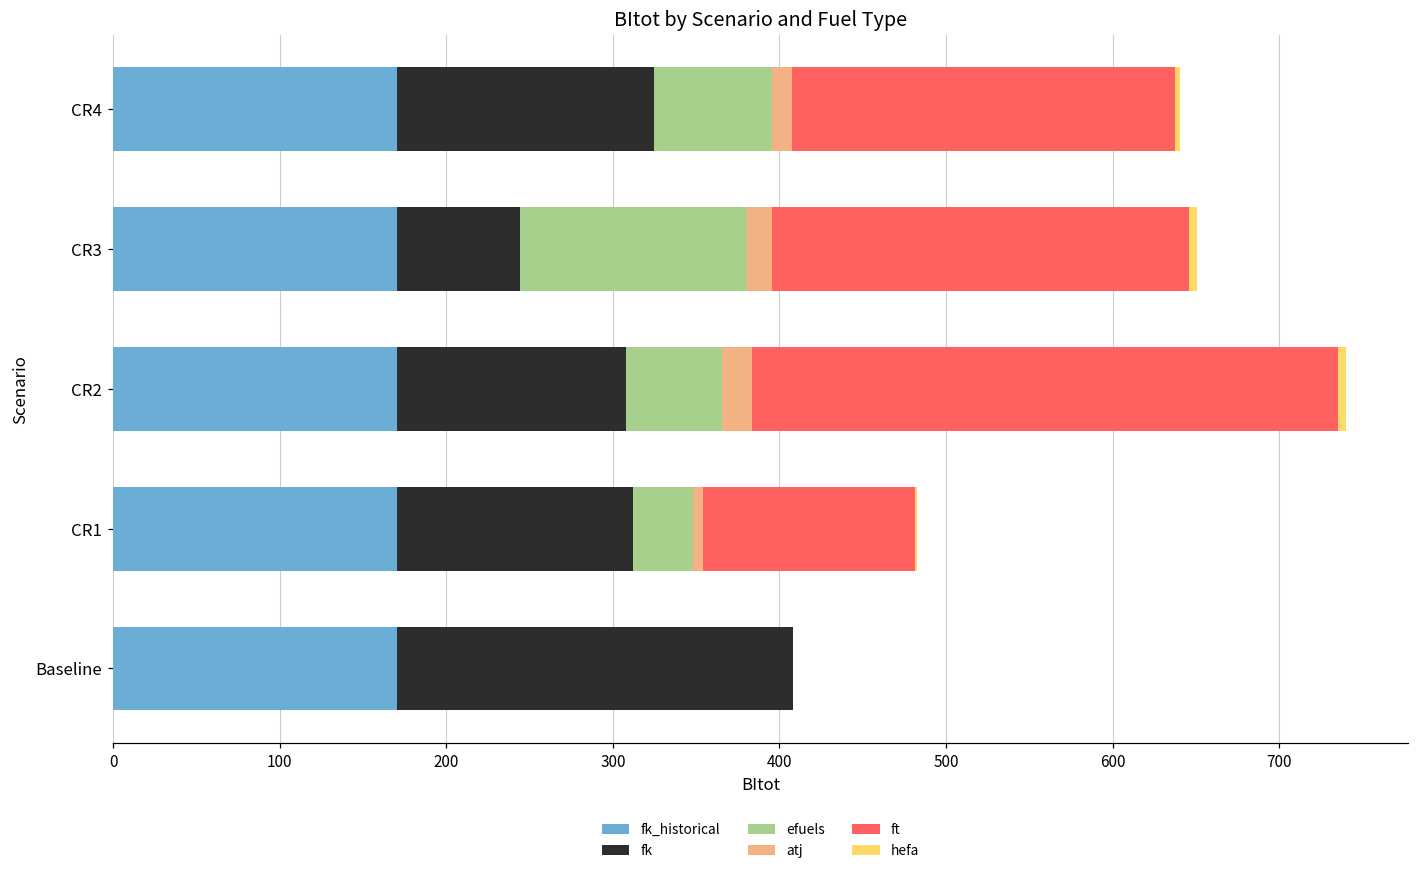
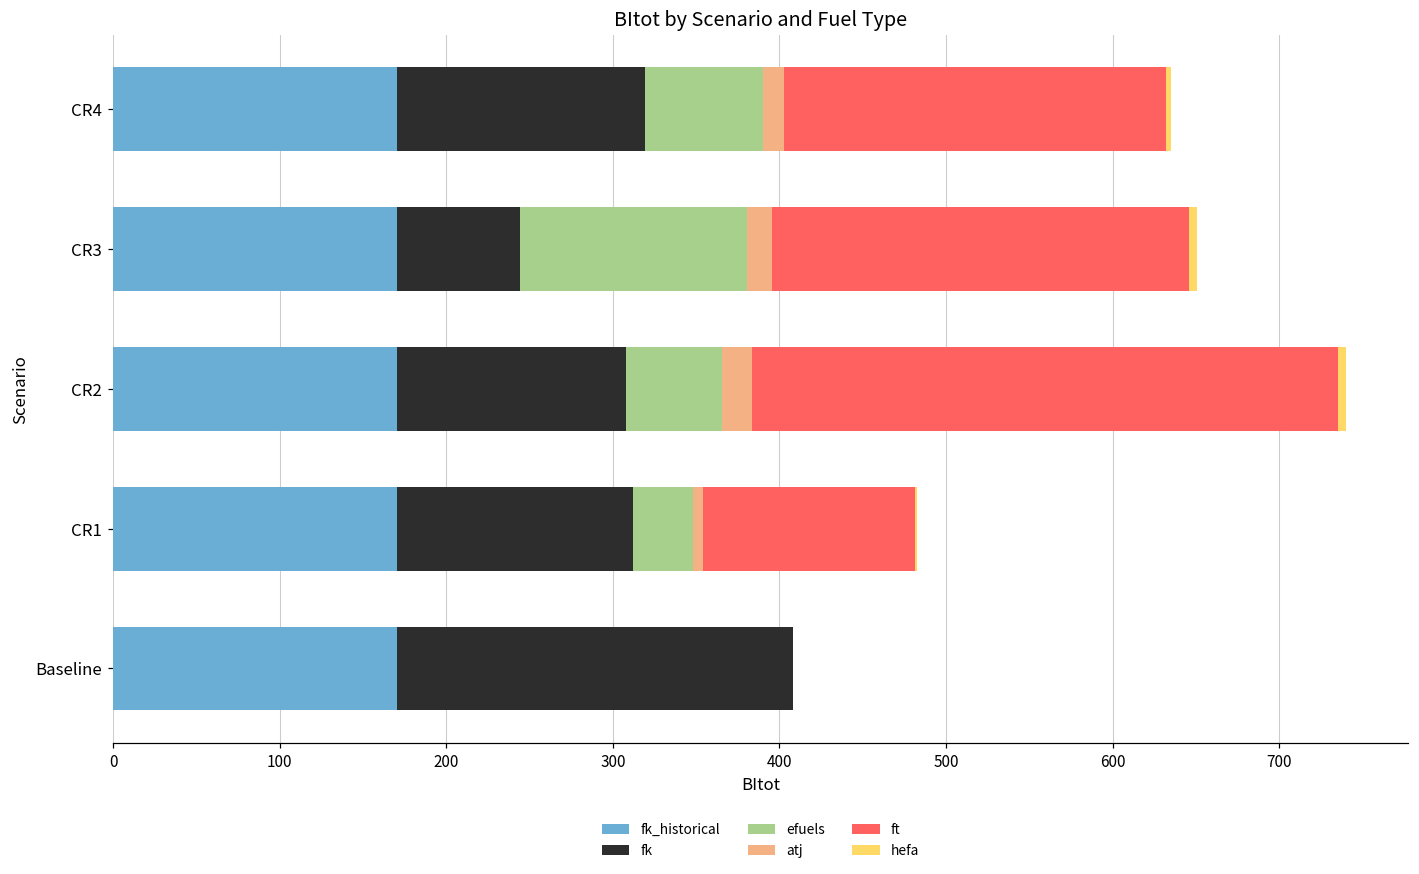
fk, CR4: 154 -> 149
